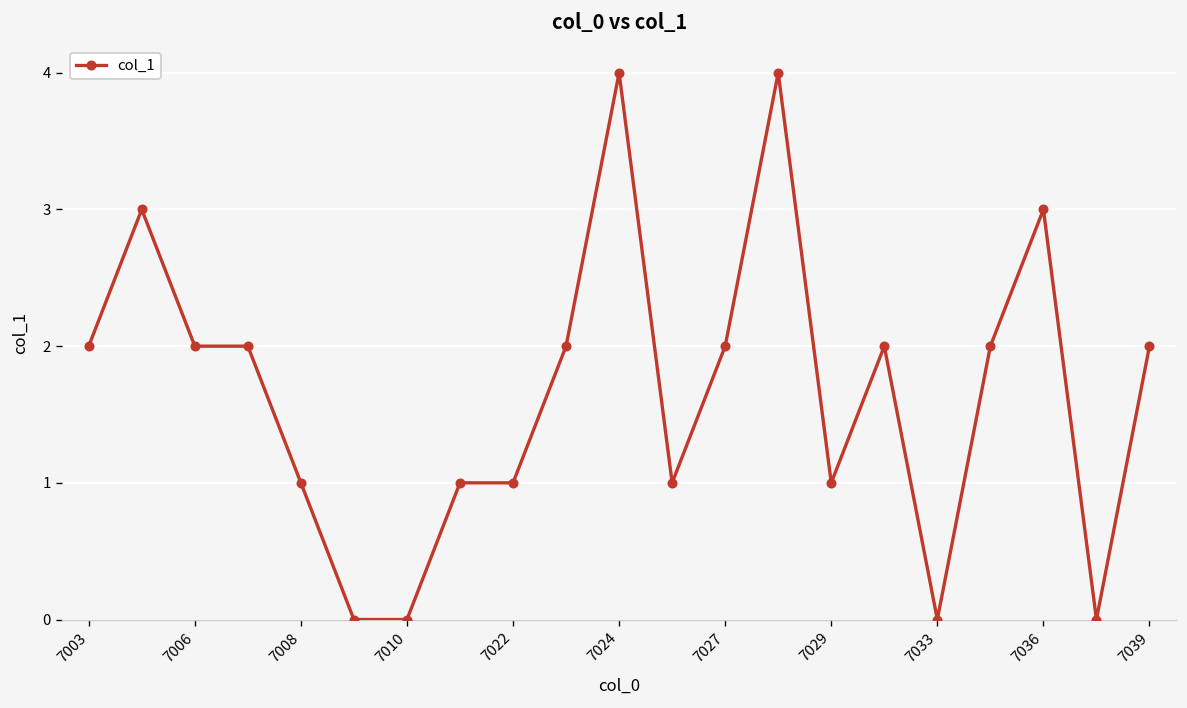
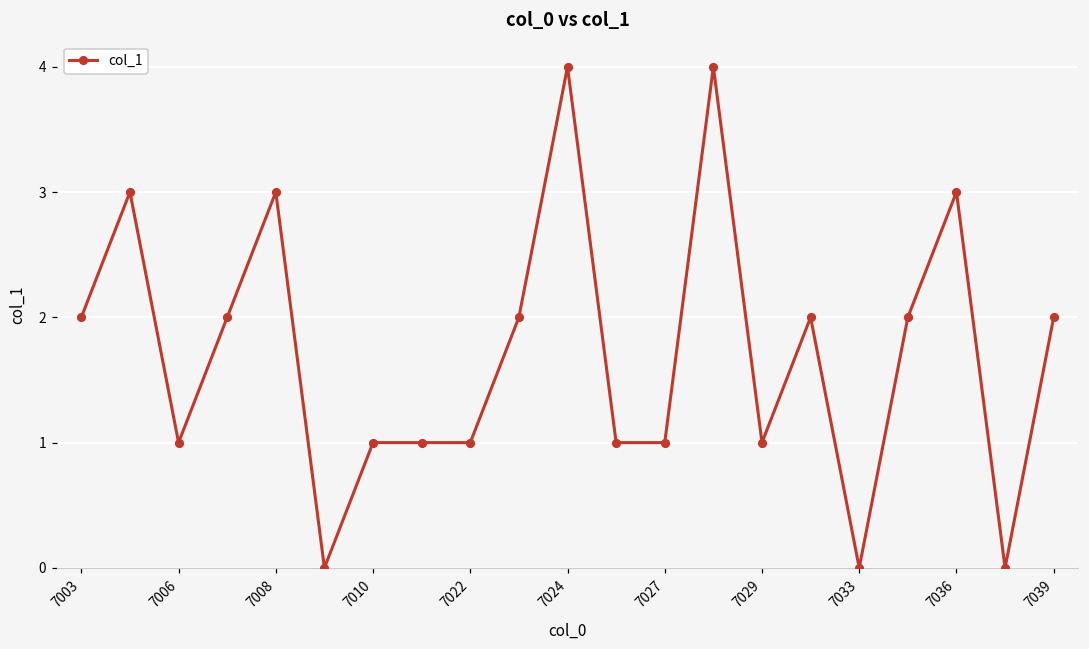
7006: 2 -> 1
7008: 1 -> 3
7010: 0 -> 1
7027: 2 -> 1
